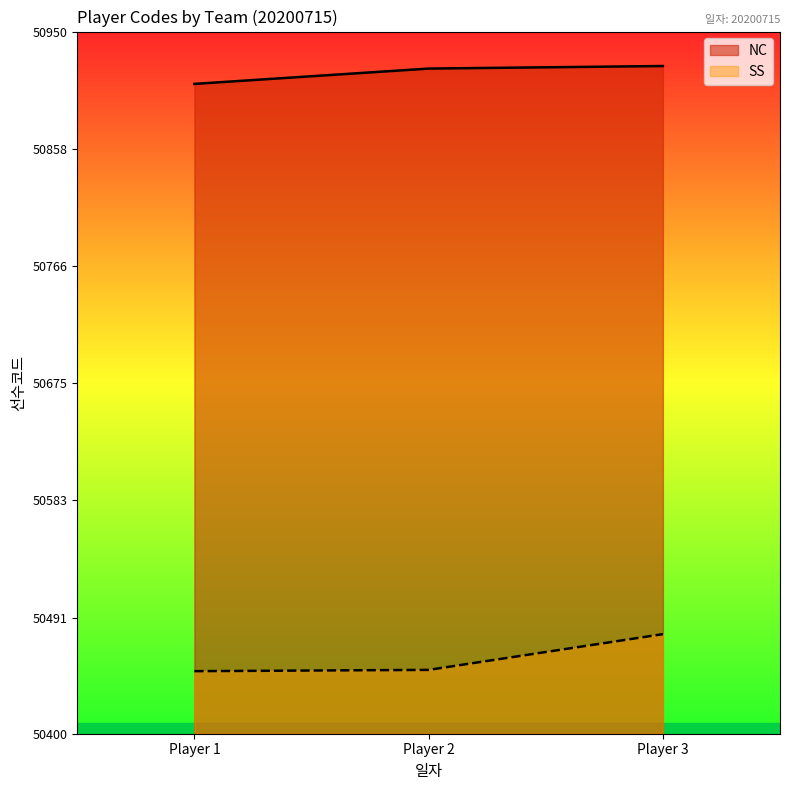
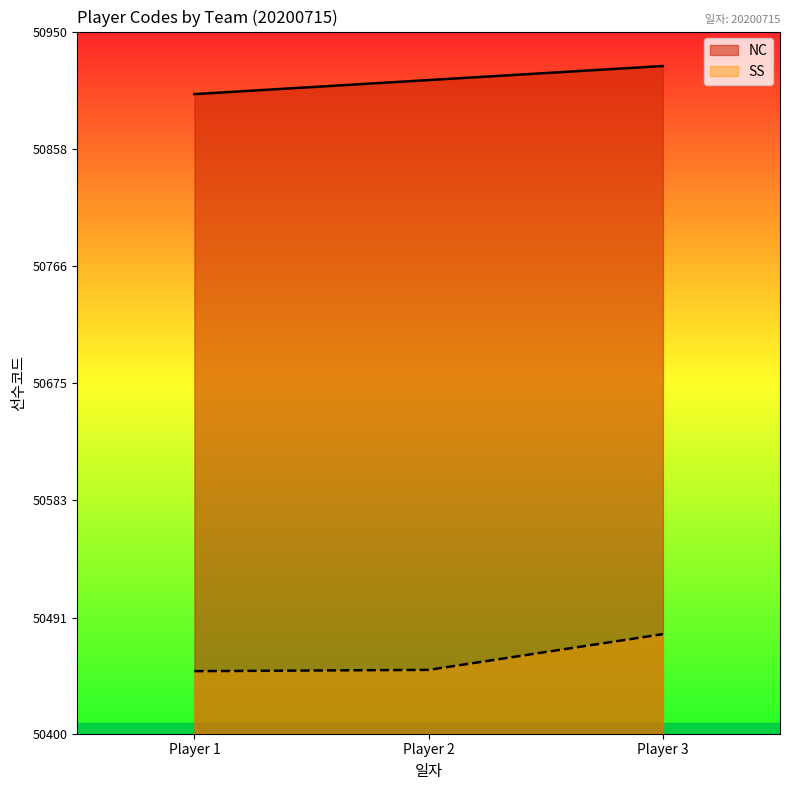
NC, Player 1: 50909 -> 50901
NC, Player 2: 50921 -> 50912
